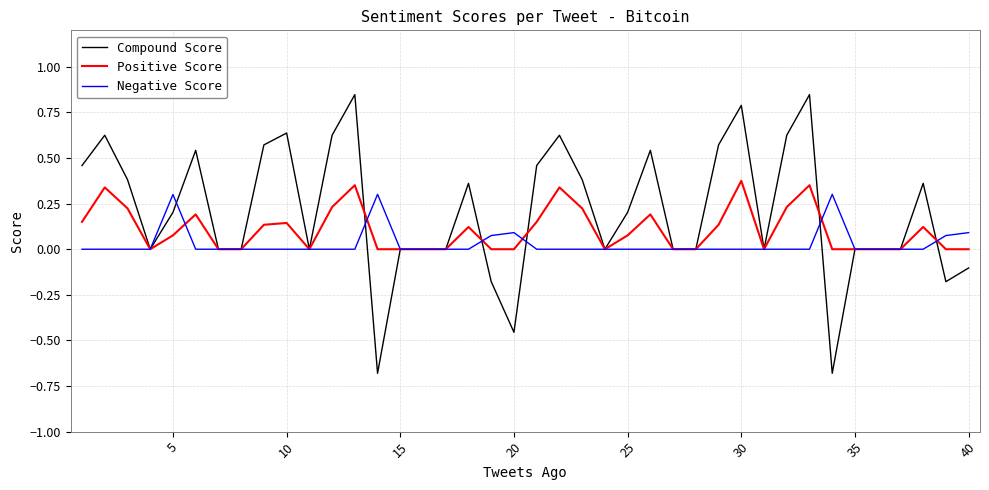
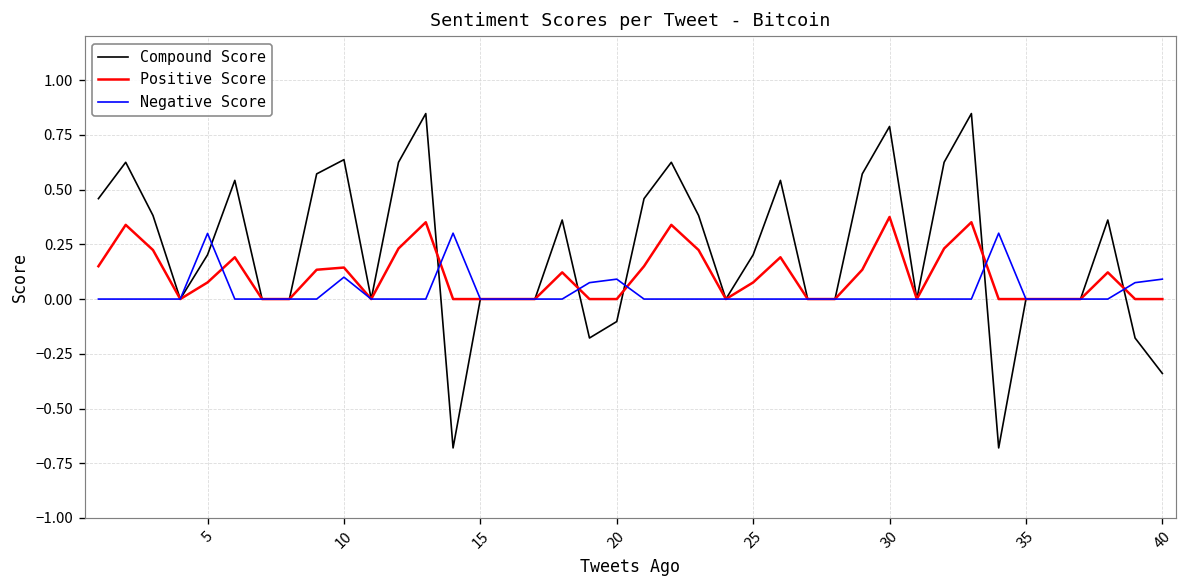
Negative Score, 10: 0.0 -> 0.1
Compound Score, 20: -0.46 -> -0.10
Compound Score, 40: -0.10 -> -0.34
